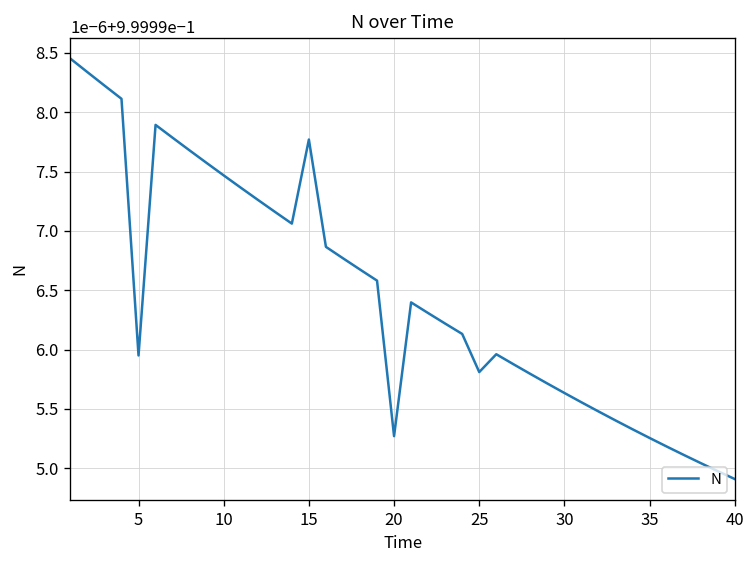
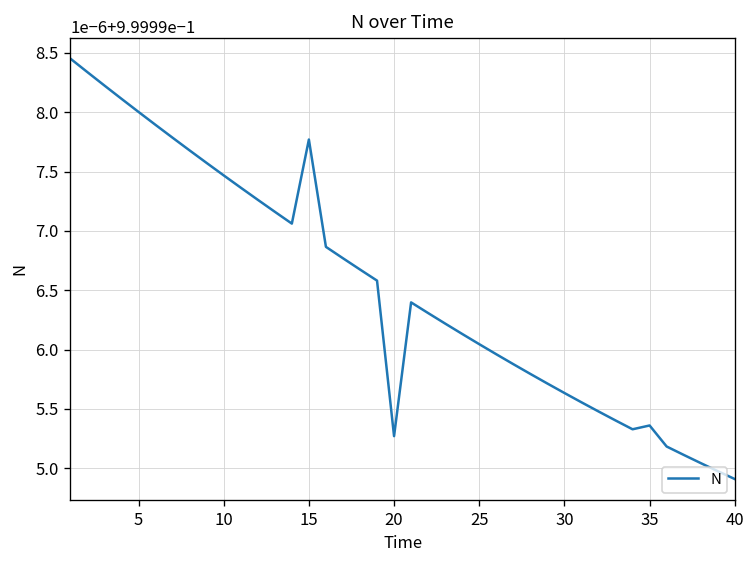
5: 0.9999960 -> 0.9999980
25: 0.9999958 -> 0.9999960
35: 0.9999953 -> 0.9999954
